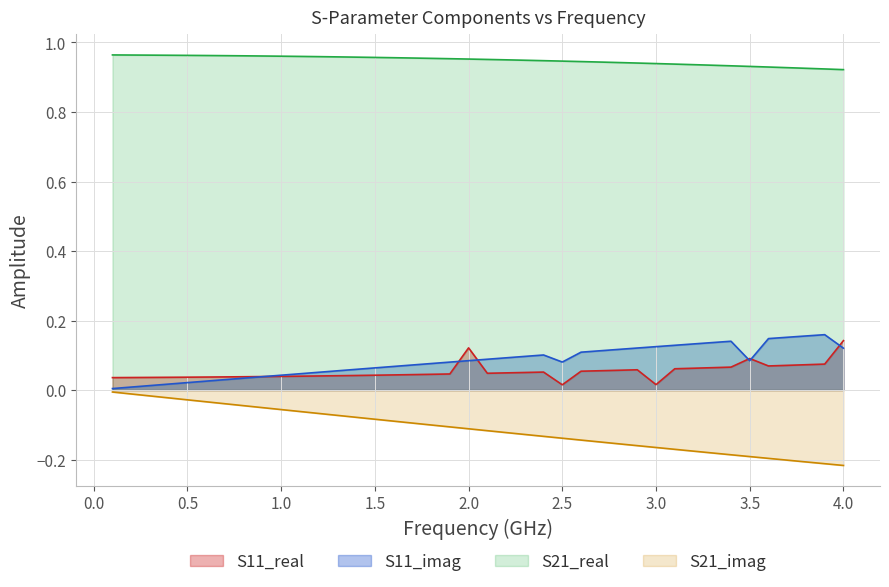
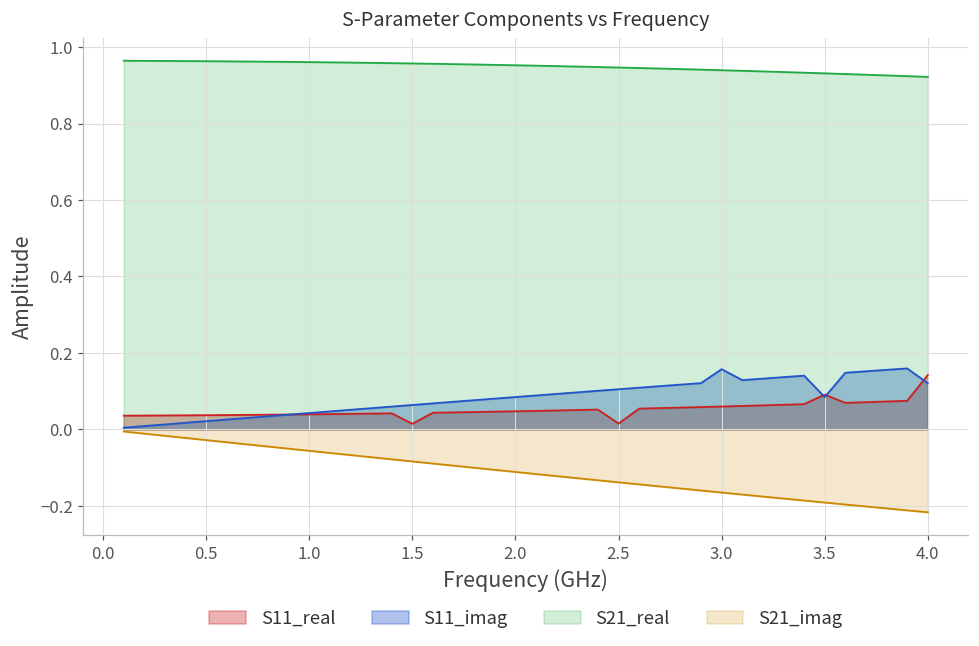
S11_real, 1.5: 0.04 -> 0.01
S11_real, 2.0: 0.12 -> 0.05
S11_imag, 2.5: 0.08 -> 0.10
S11_real, 3.0: 0.02 -> 0.06
S11_imag, 3.0: 0.12 -> 0.16
